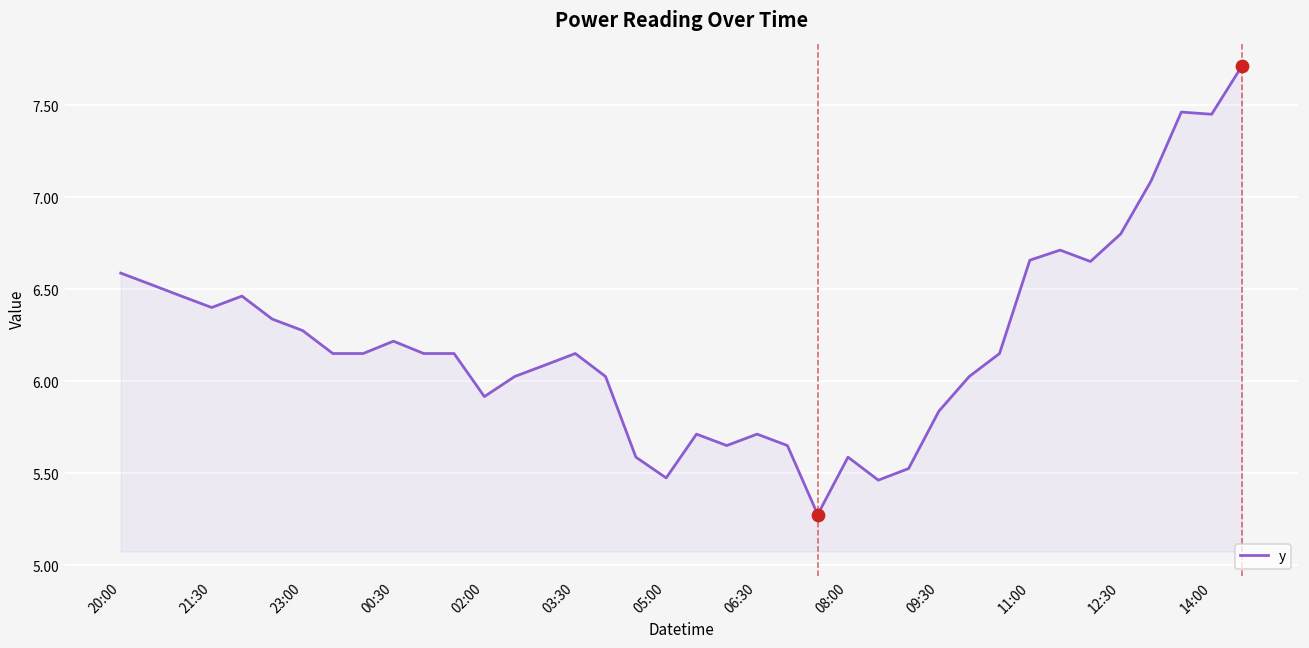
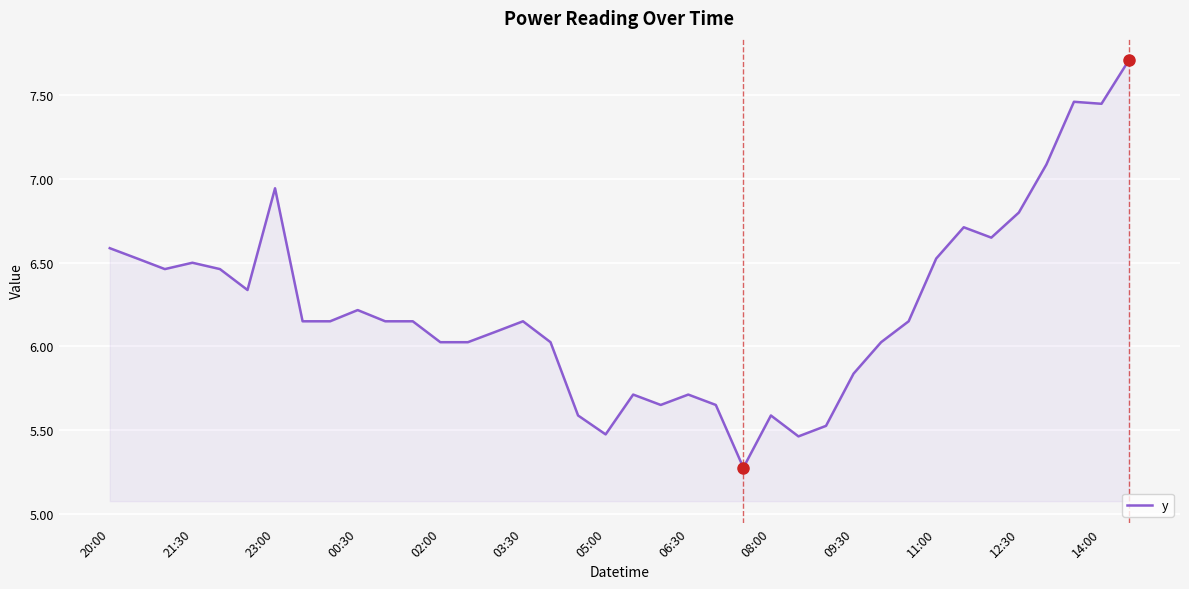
y, 21:30: 6.4 -> 6.5
y, 23:00: 6.28 -> 6.95
y, 02:00: 5.92 -> 6.03
y, 11:00: 6.66 -> 6.53
